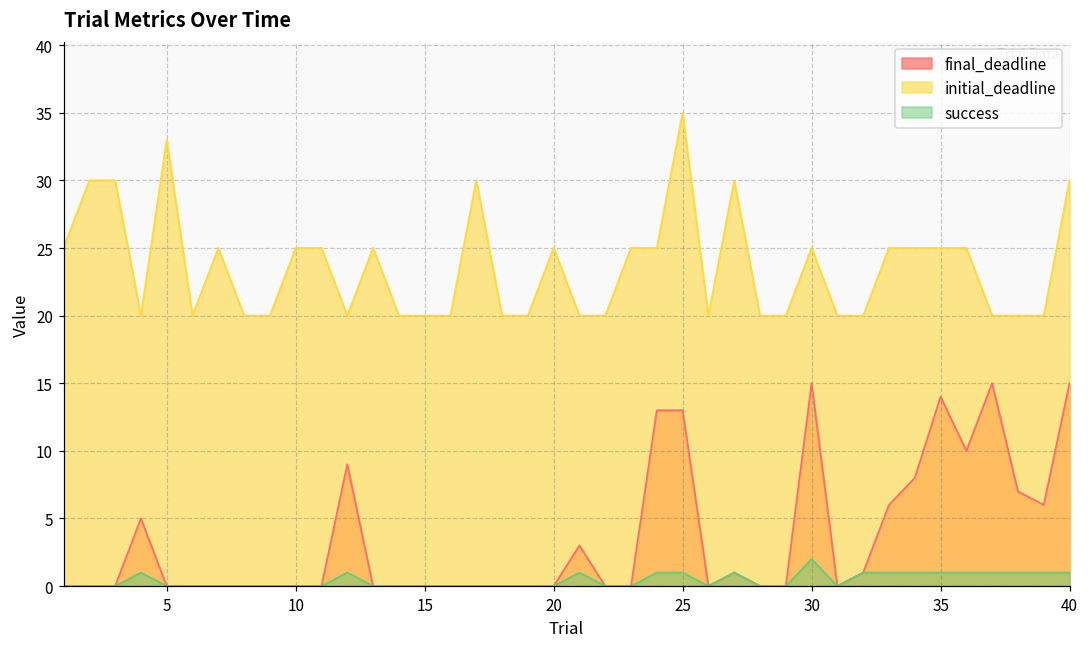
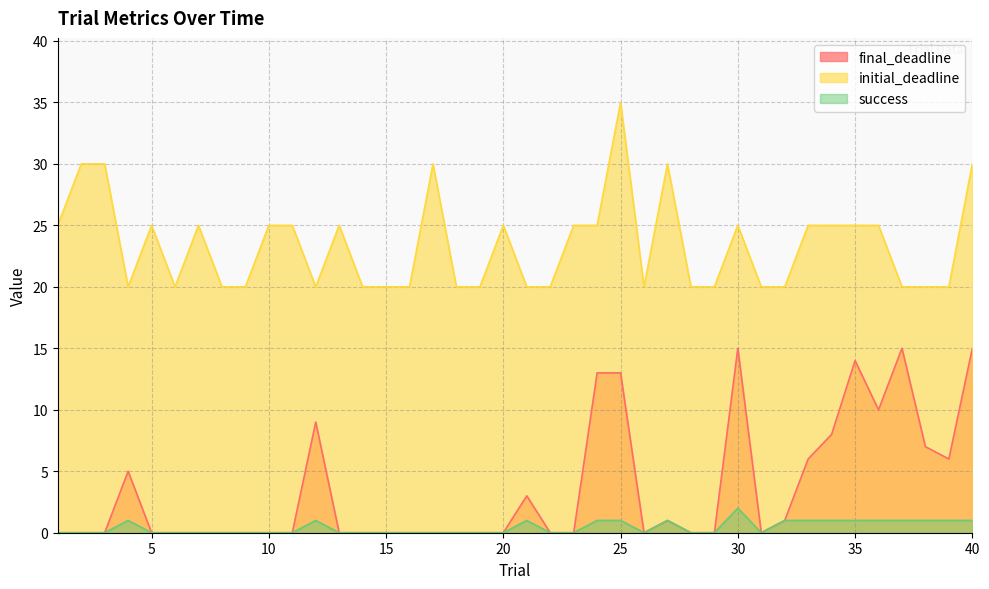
initial_deadline, 5: 33 -> 25
